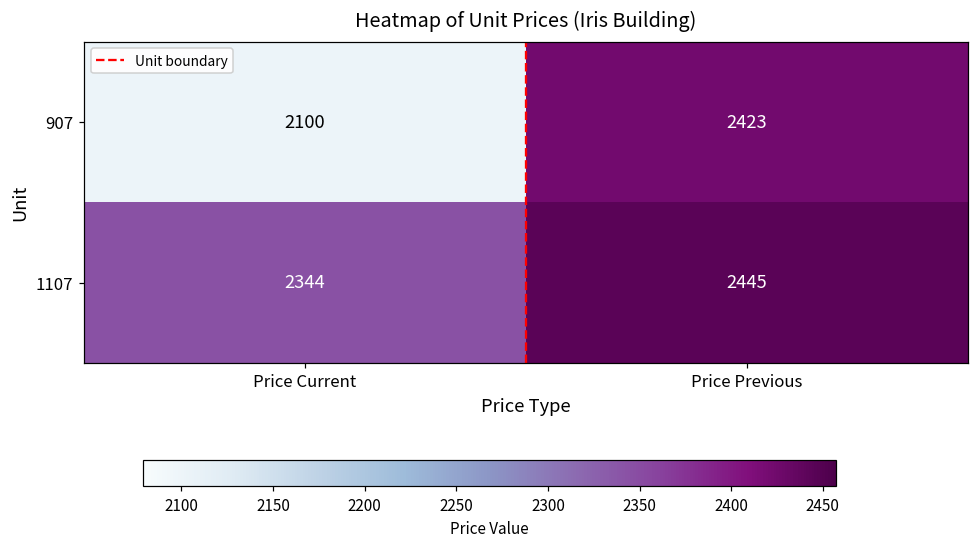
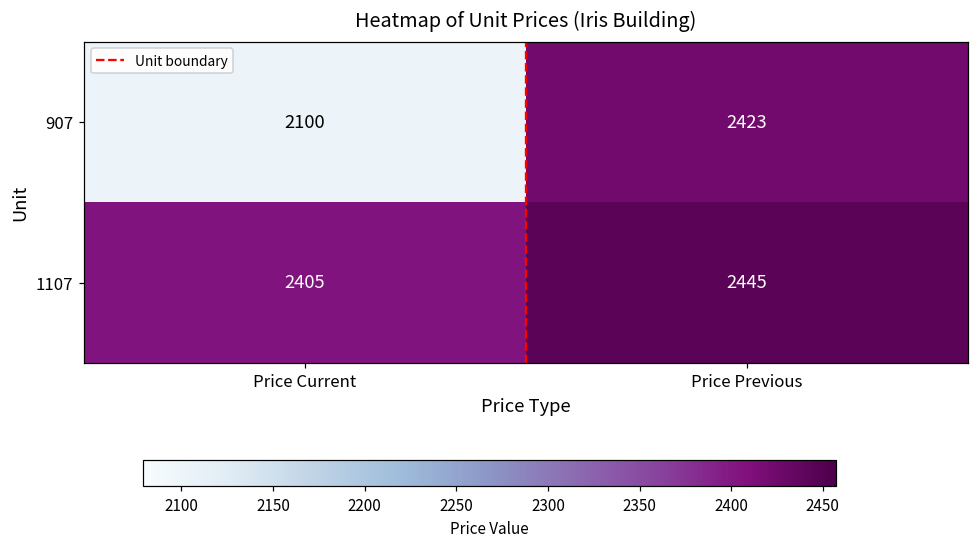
1107, Price Current: 2344 -> 2405
